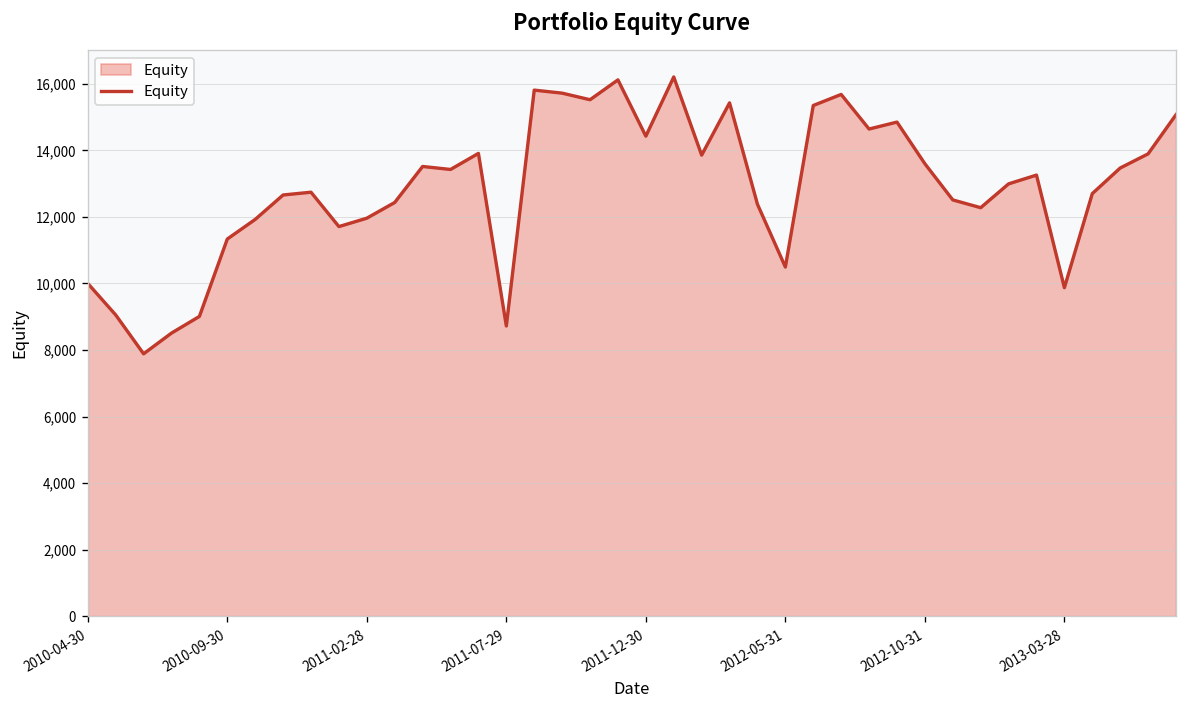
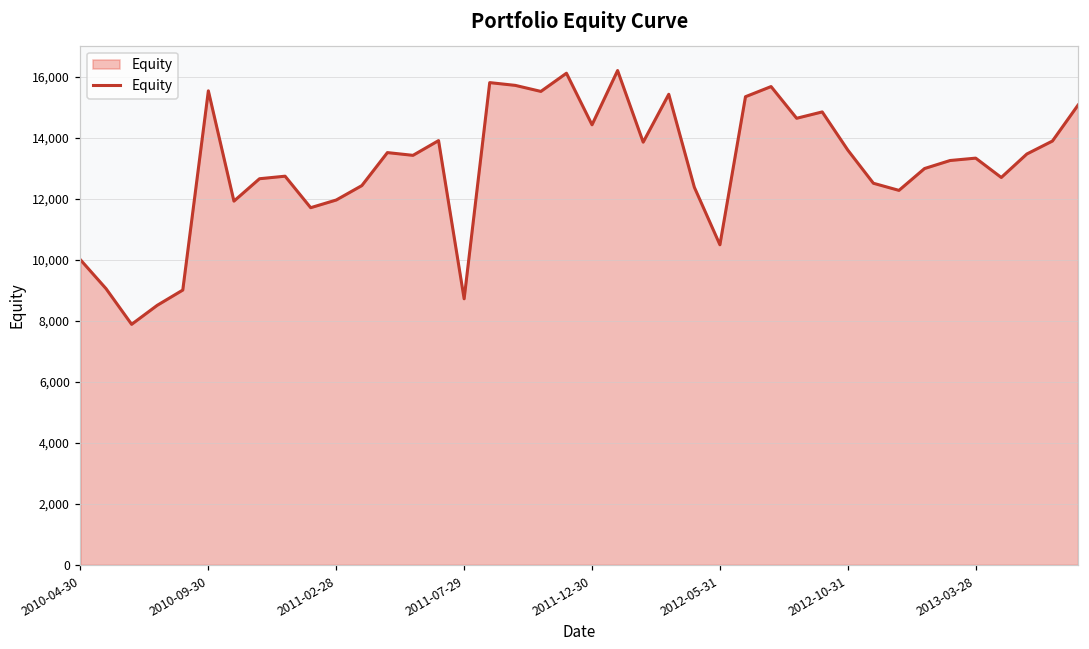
2010-09-30: 11,300 -> 15,500
2013-03-28: 9,900 -> 13,300
